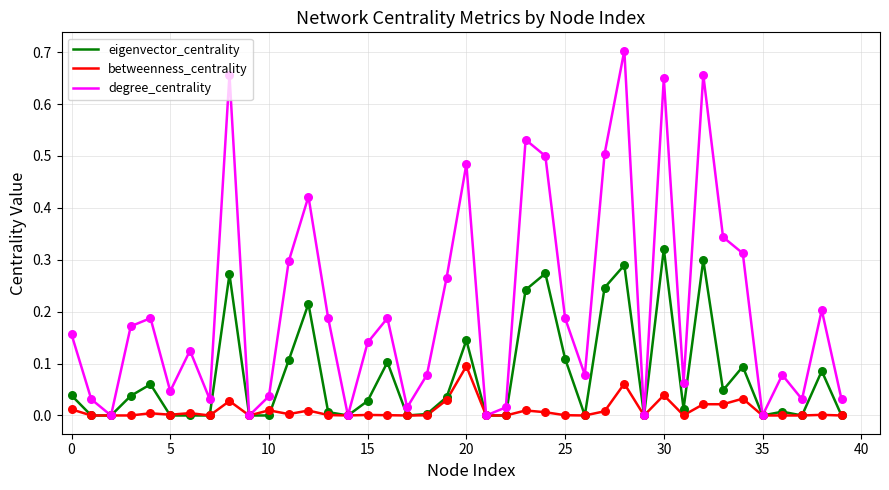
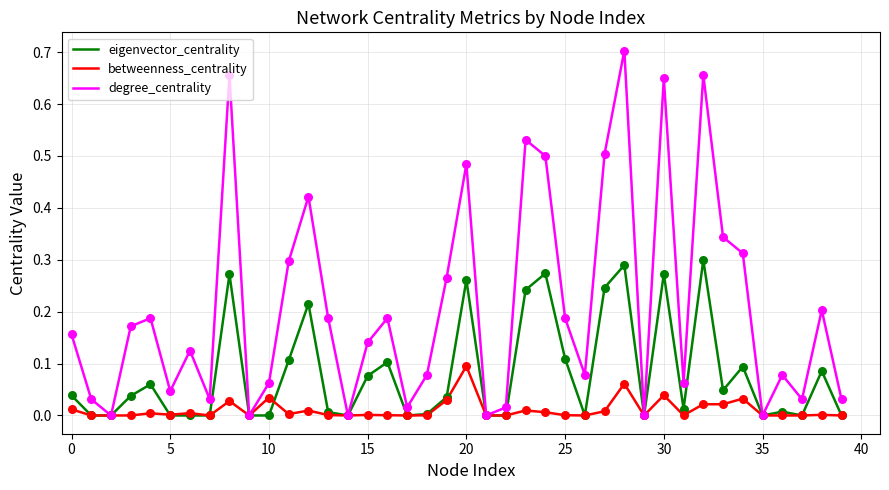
betweenness_centrality, 10: 0.01 -> 0.03
degree_centrality, 10: 0.04 -> 0.06
eigenvector_centrality, 15: 0.03 -> 0.08
eigenvector_centrality, 20: 0.14 -> 0.26
eigenvector_centrality, 30: 0.32 -> 0.27
